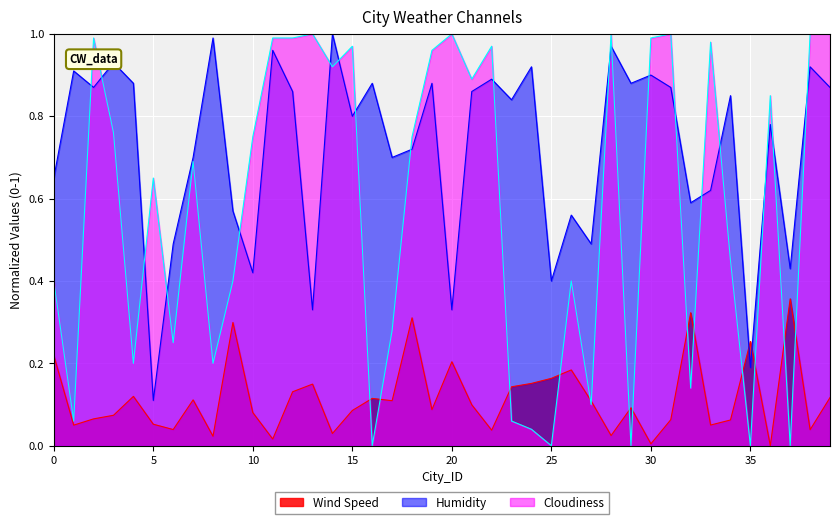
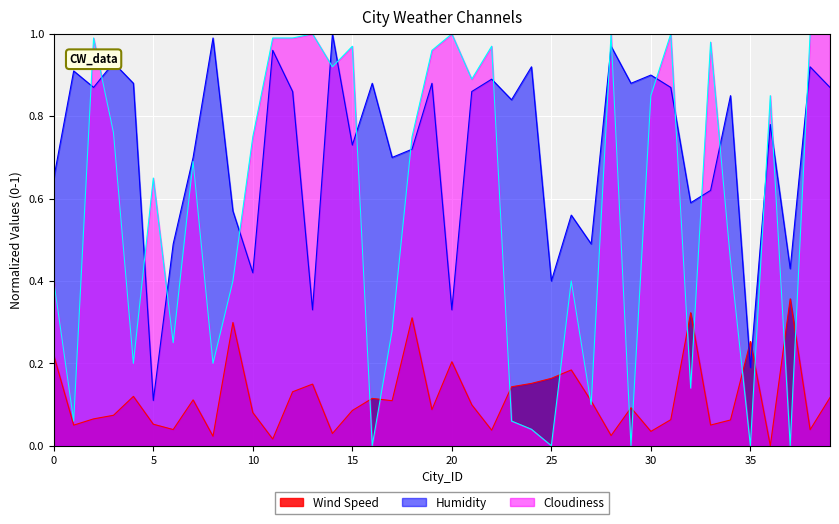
Humidity, 15: 0.80 -> 0.73
Wind Speed, 30: 0.00 -> 0.03
Cloudiness, 30: 0.99 -> 0.85
